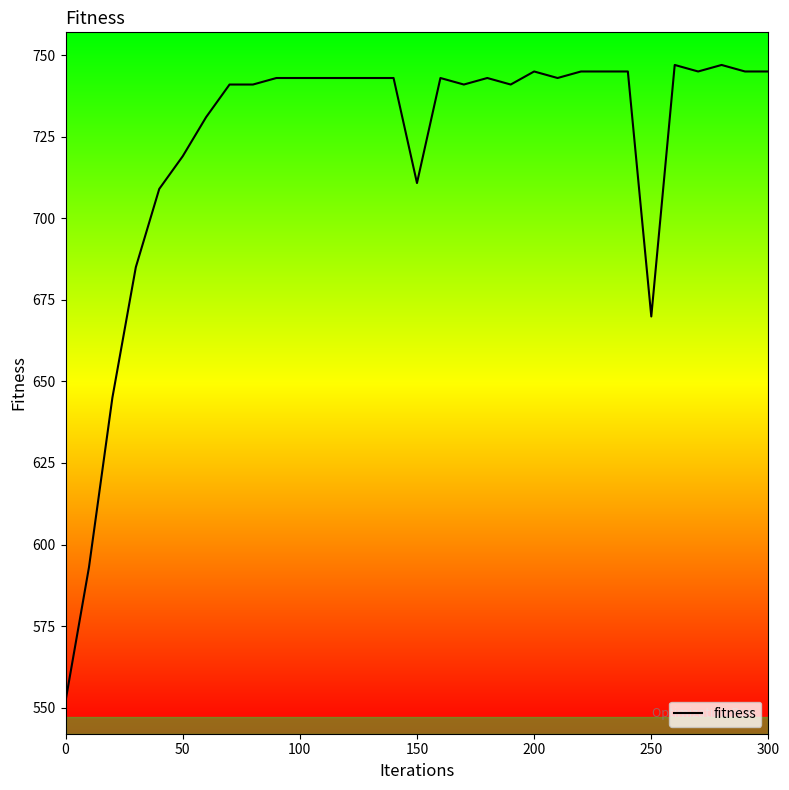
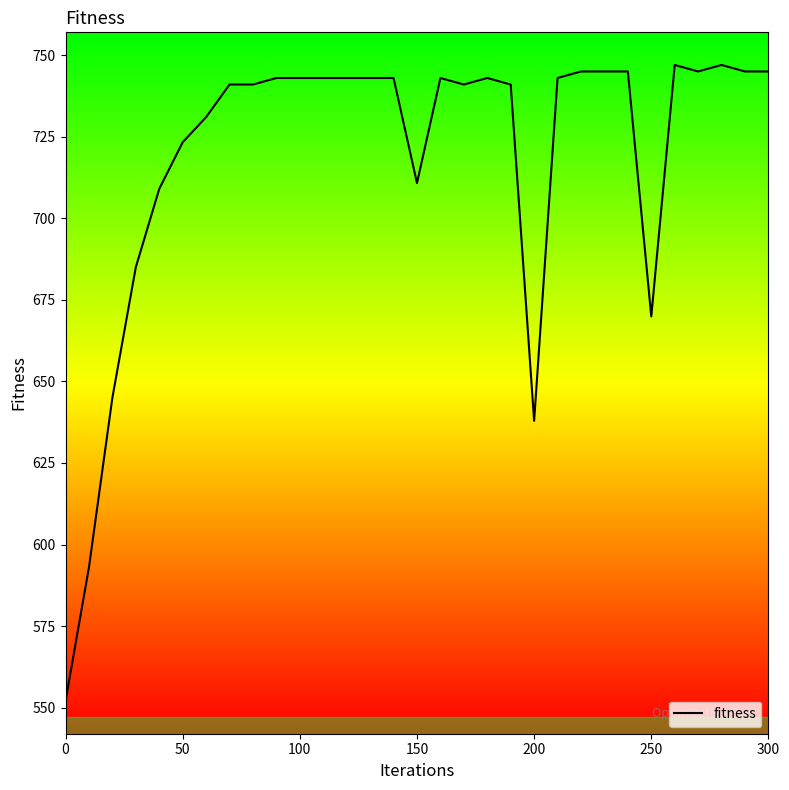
50: 719 -> 723
200: 745 -> 638
